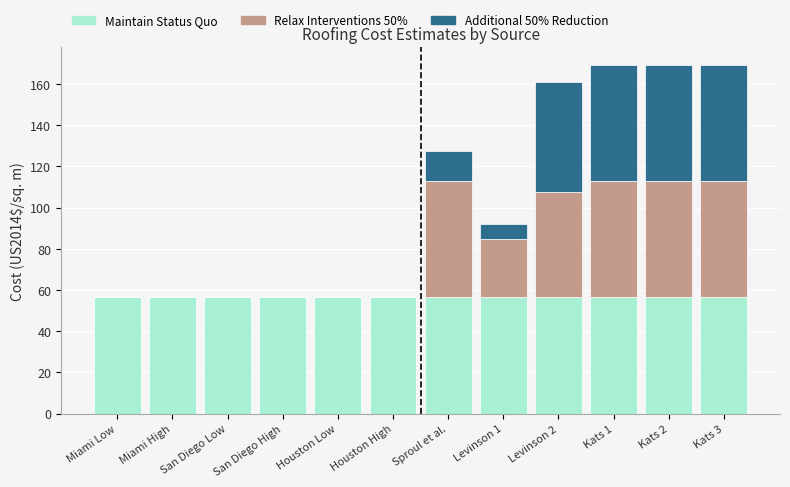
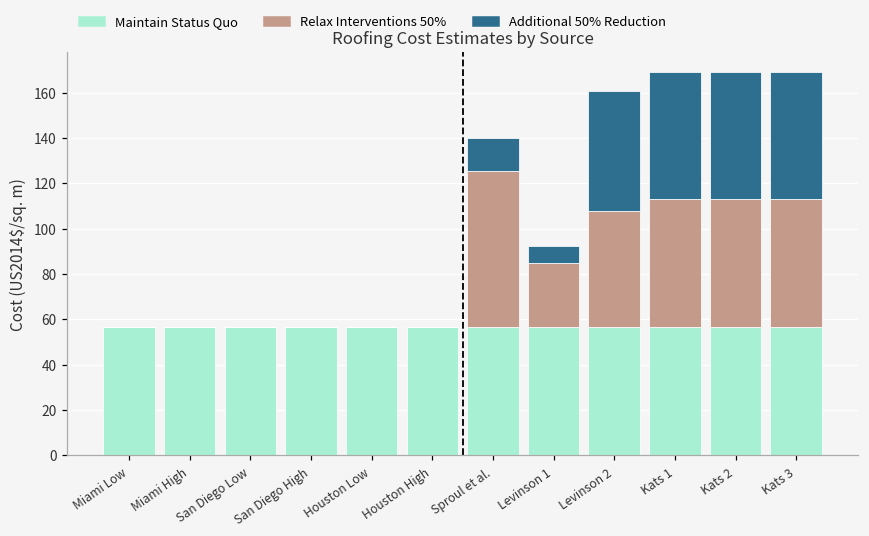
Relax Interventions 50%, Sproul et al.: 56 -> 69
